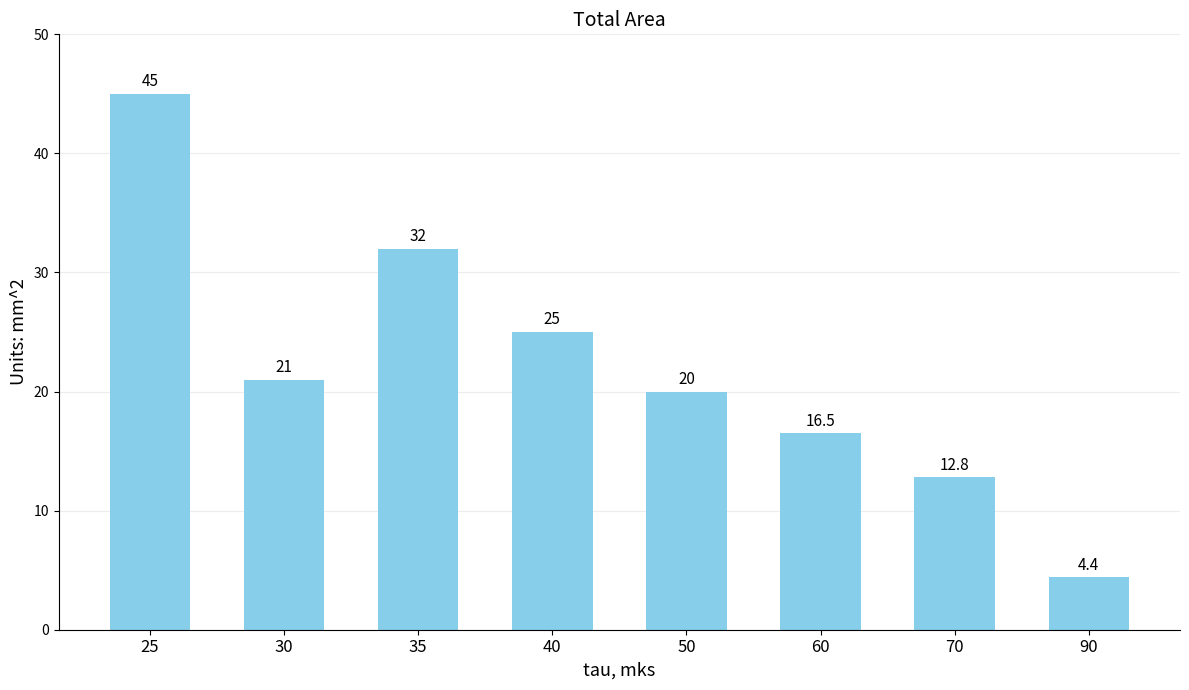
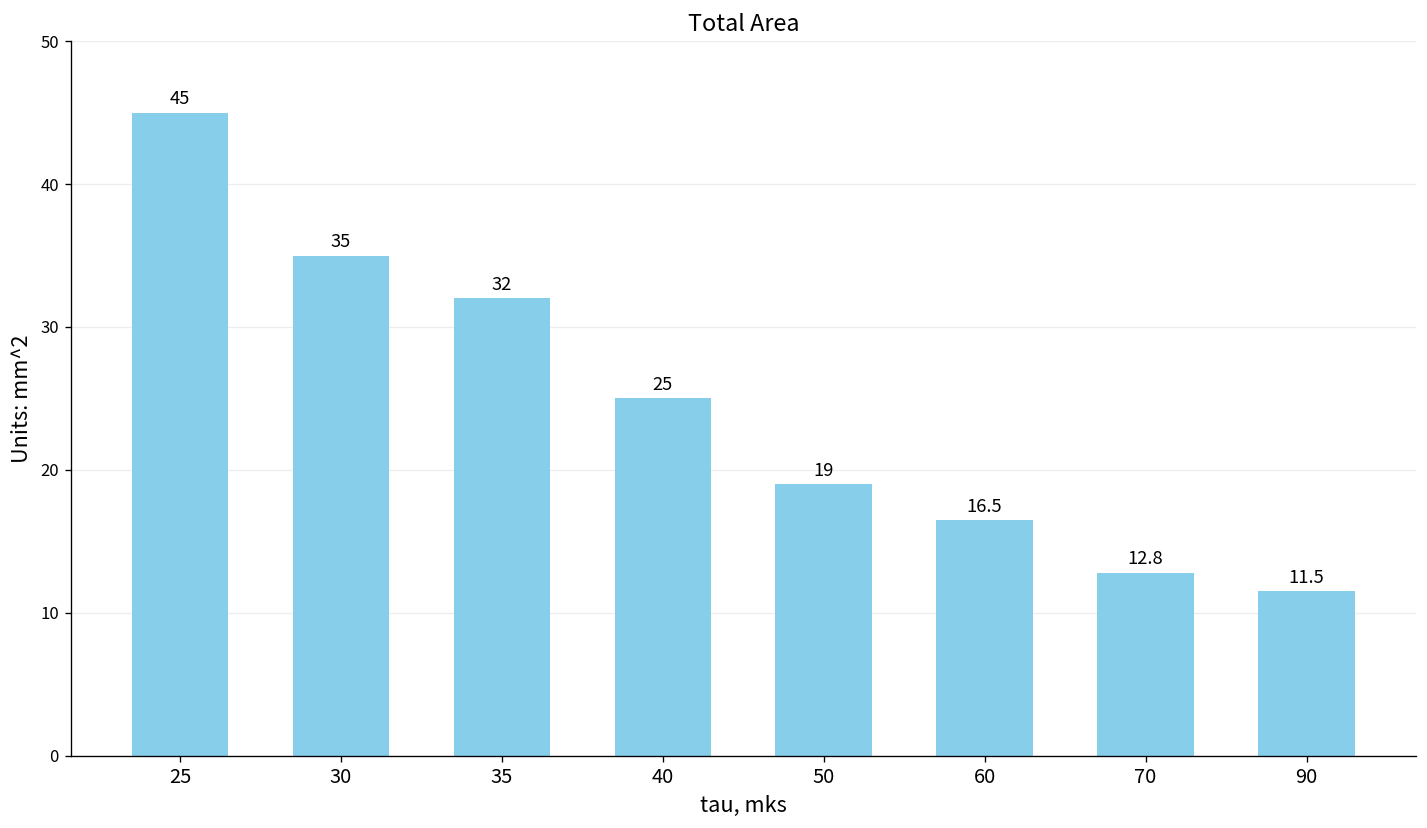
30: 21 -> 35
50: 20 -> 19
90: 4.4 -> 11.5
